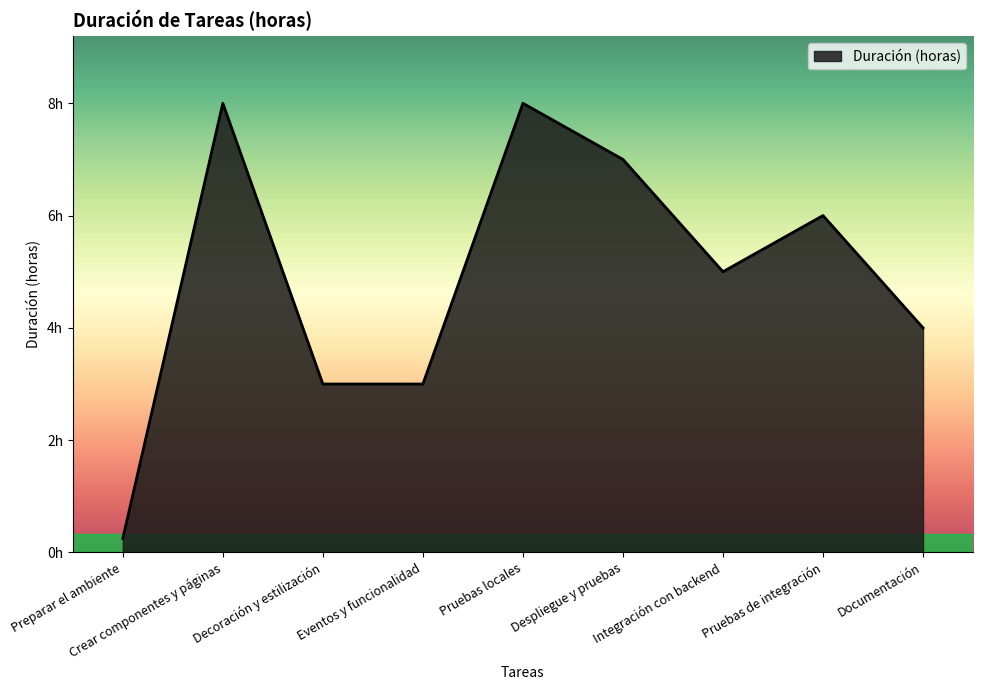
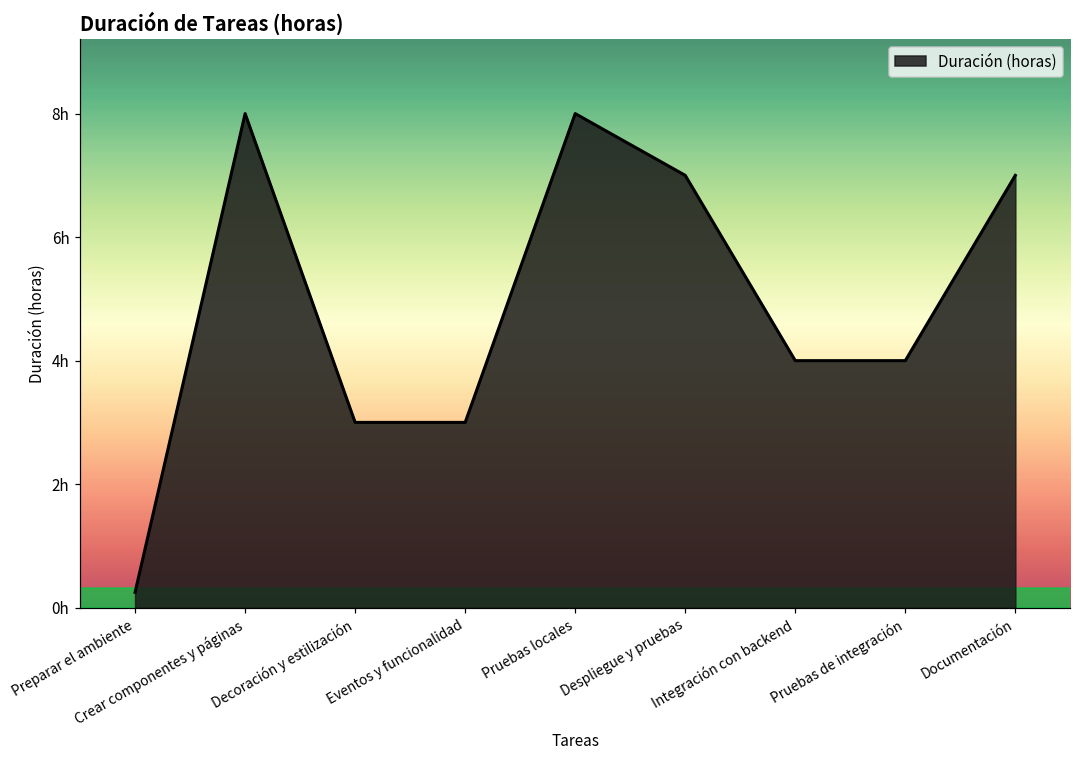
Integración con backend: 5h -> 4h
Pruebas de integración: 6h -> 4h
Documentación: 4h -> 7h
